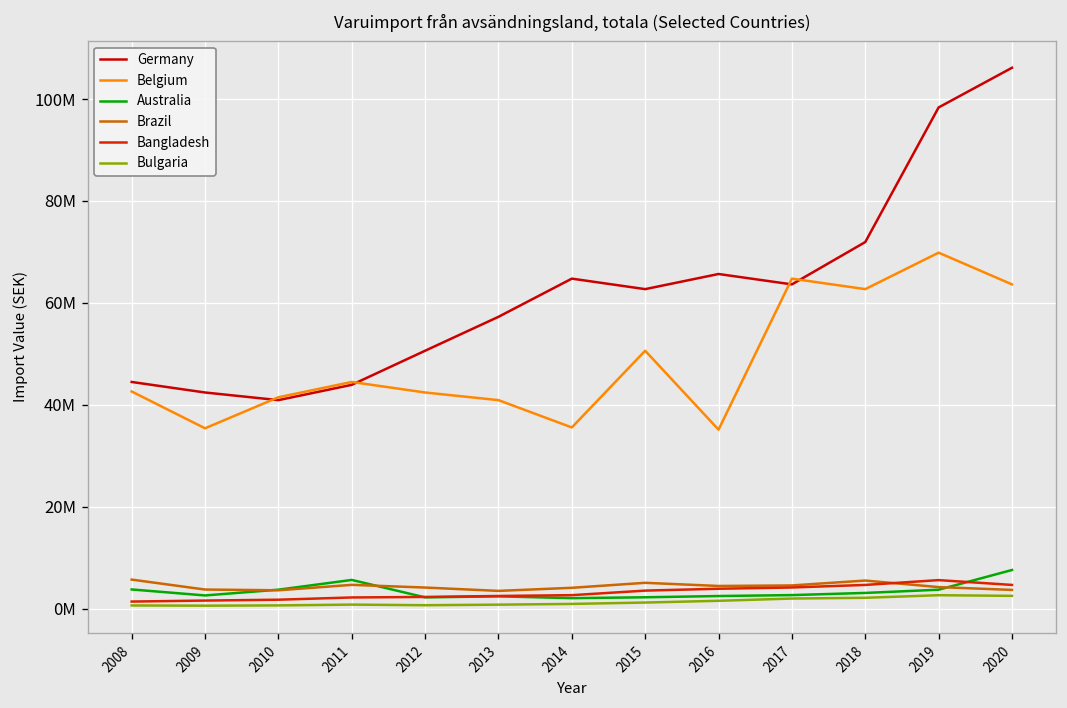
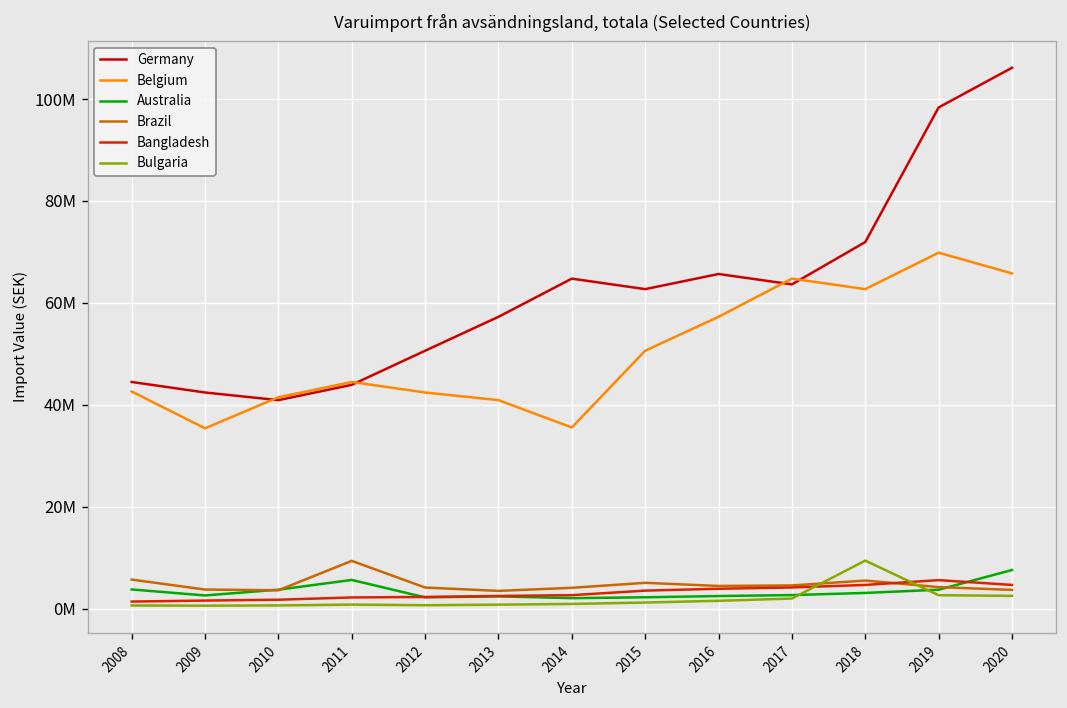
Brazil, 2011: 5000000 -> 9000000
Belgium, 2016: 35000000 -> 57000000
Bulgaria, 2018: 2000000 -> 9000000
Belgium, 2020: 64000000 -> 66000000
